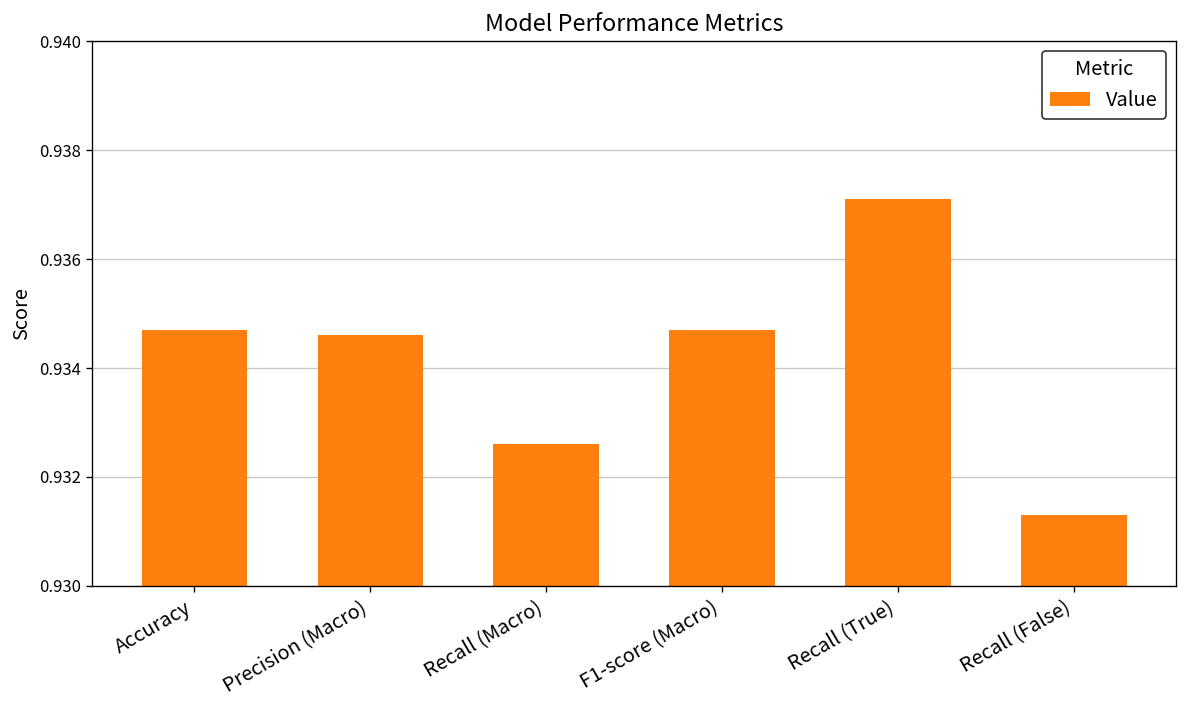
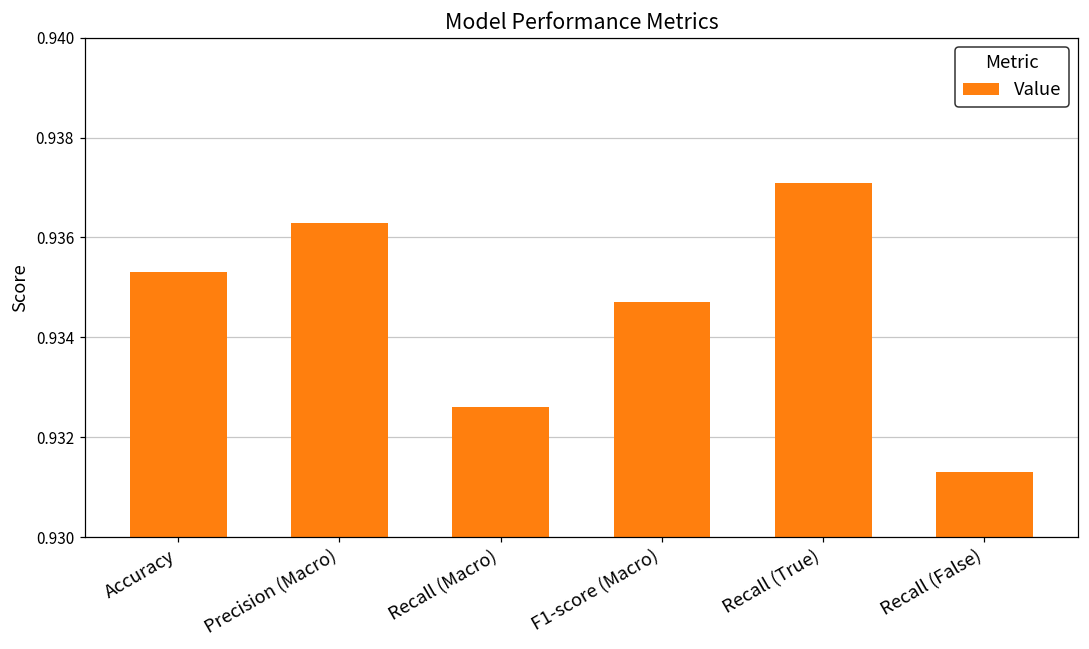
Accuracy: 0.9347 -> 0.9353
Precision (Macro): 0.9346 -> 0.9363
